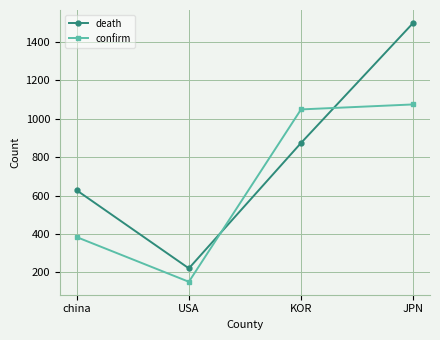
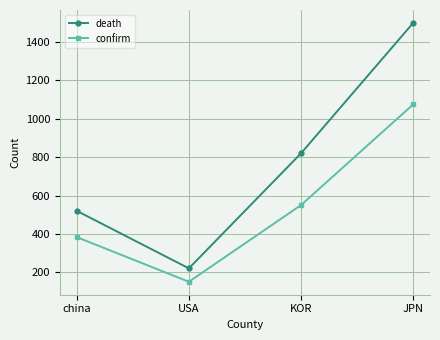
death, china: 630 -> 520
death, KOR: 870 -> 820
confirm, KOR: 1050 -> 550
